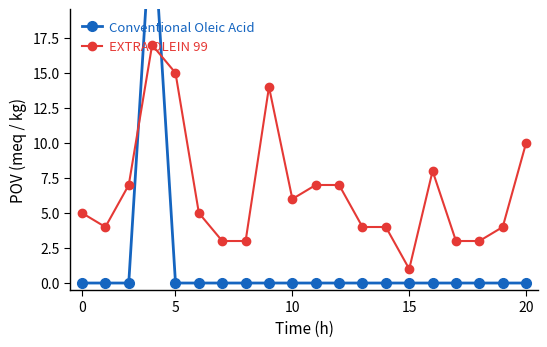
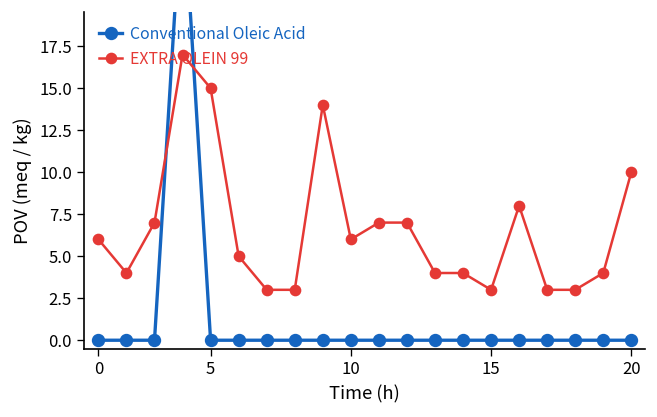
EXTRA OLEIN 99, 0: 5 -> 6
EXTRA OLEIN 99, 15: 1 -> 3
